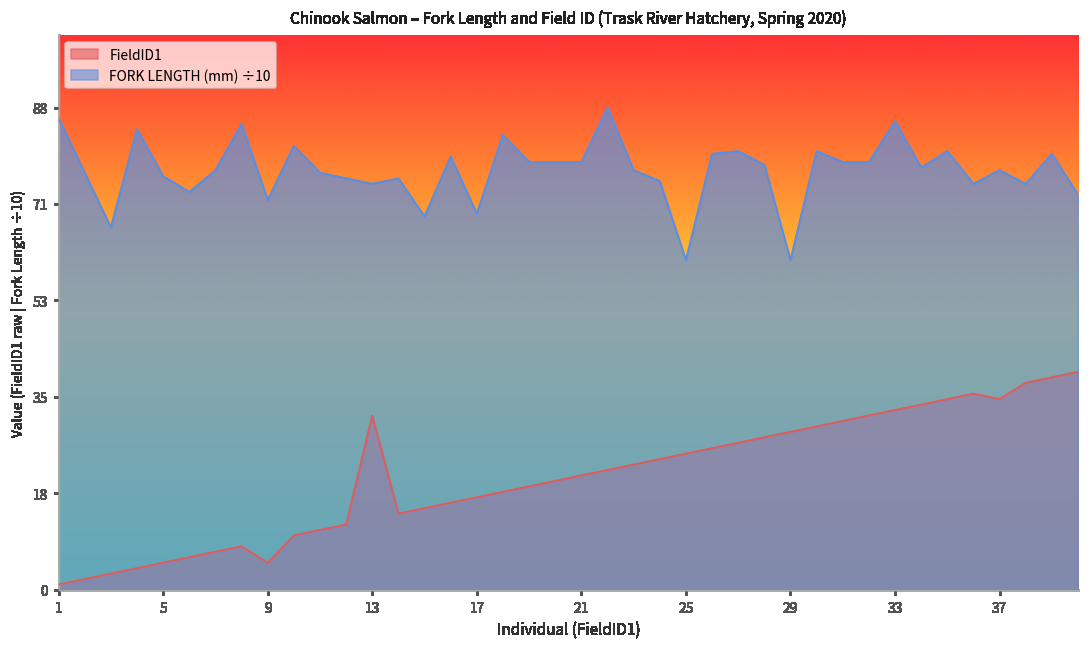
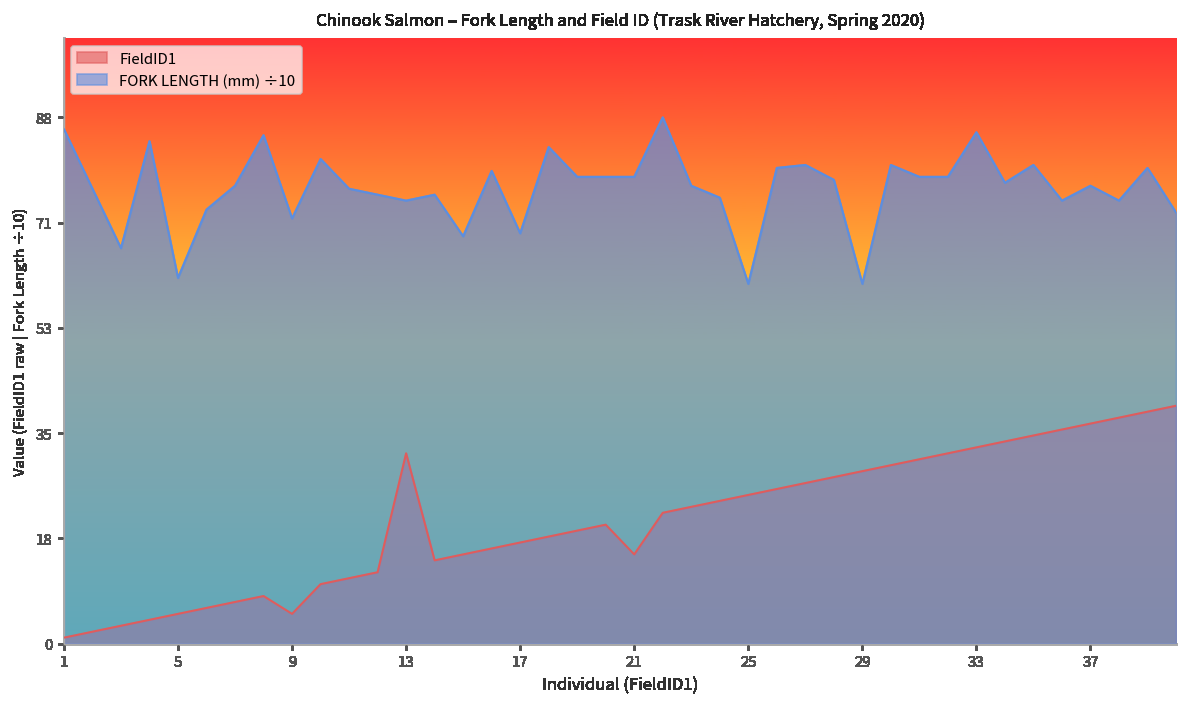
FORK LENGTH (mm) ÷10, 5: 76 -> 62
FieldID1, 21: 21 -> 15
FieldID1, 37: 35 -> 37
